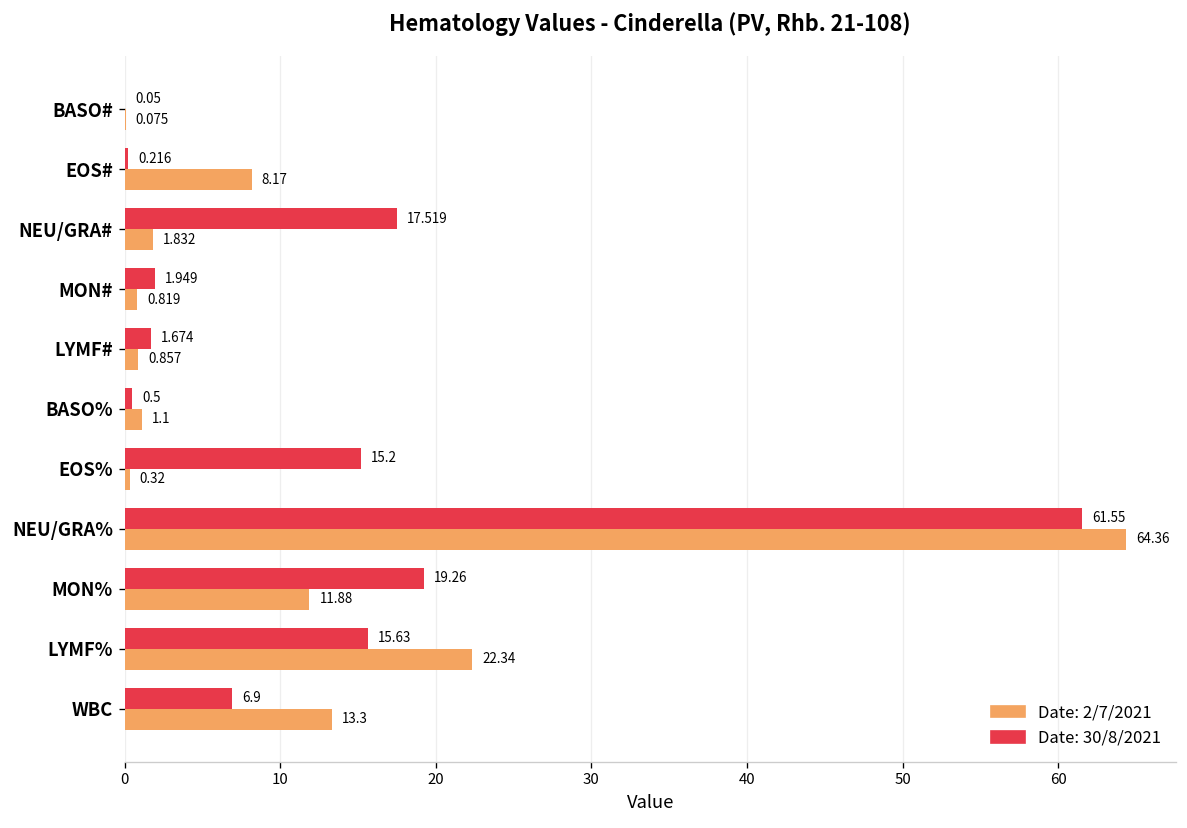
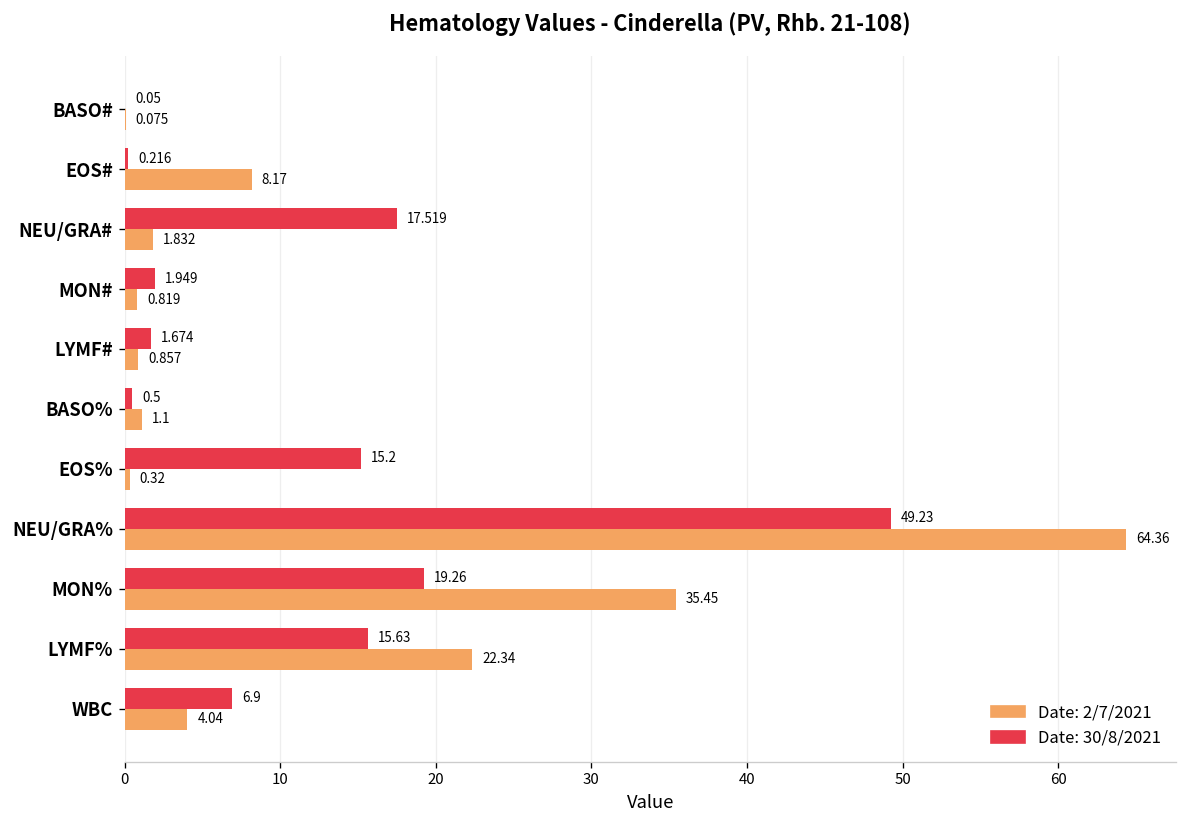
Date: 30/8/2021, NEU/GRA%: 61.55 -> 49.23
Date: 2/7/2021, MON%: 11.88 -> 35.45
Date: 2/7/2021, WBC: 13.3 -> 4.04
